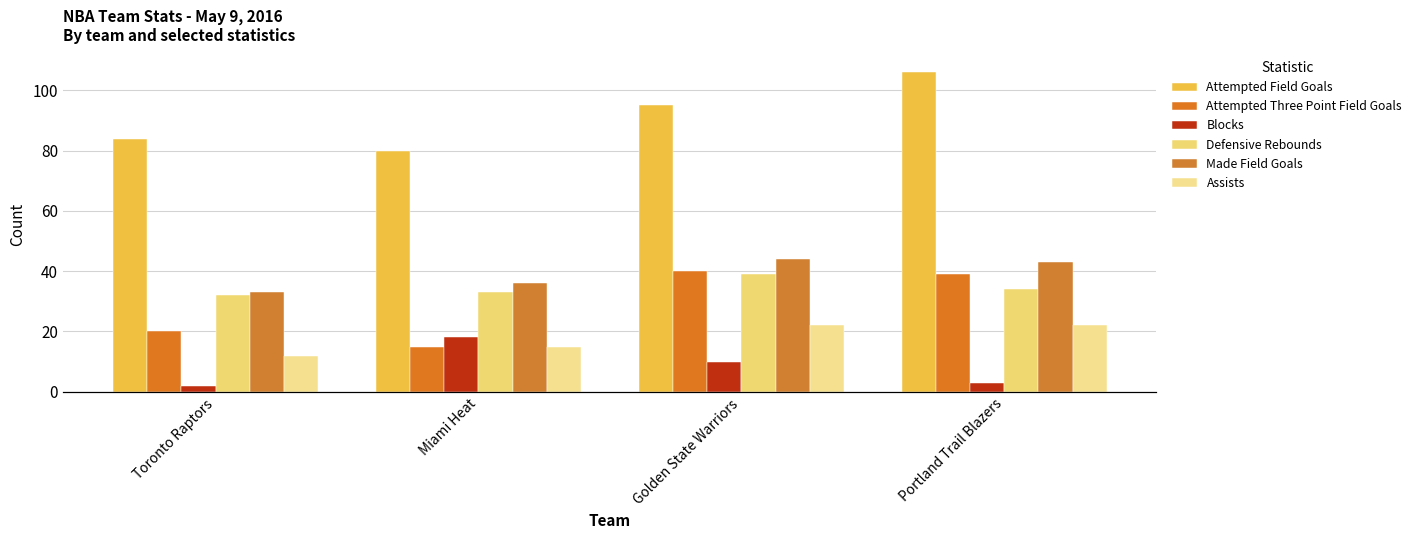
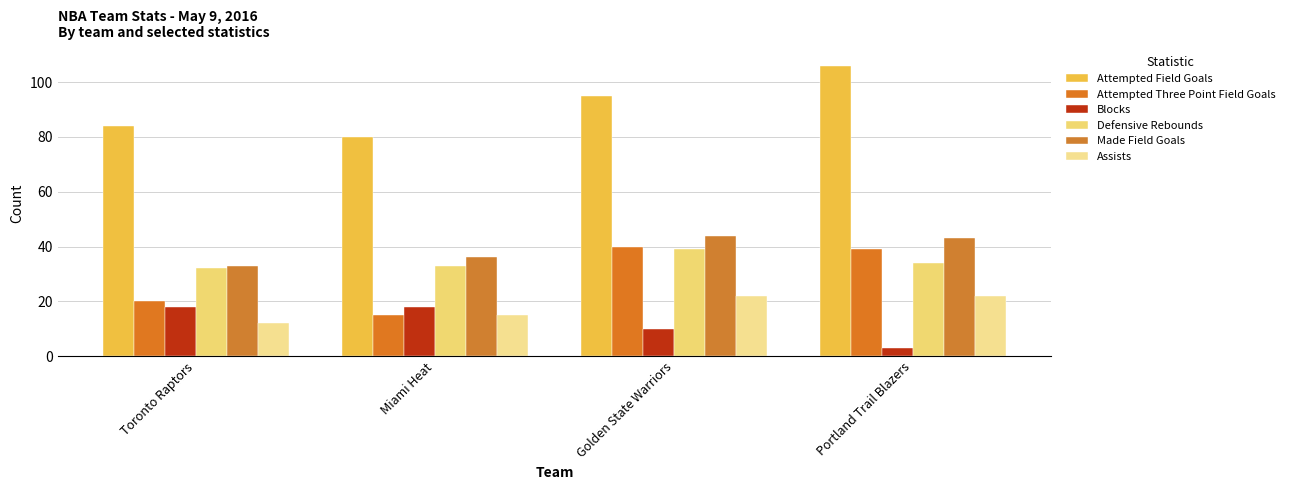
Blocks, Toronto Raptors: 2 -> 18
